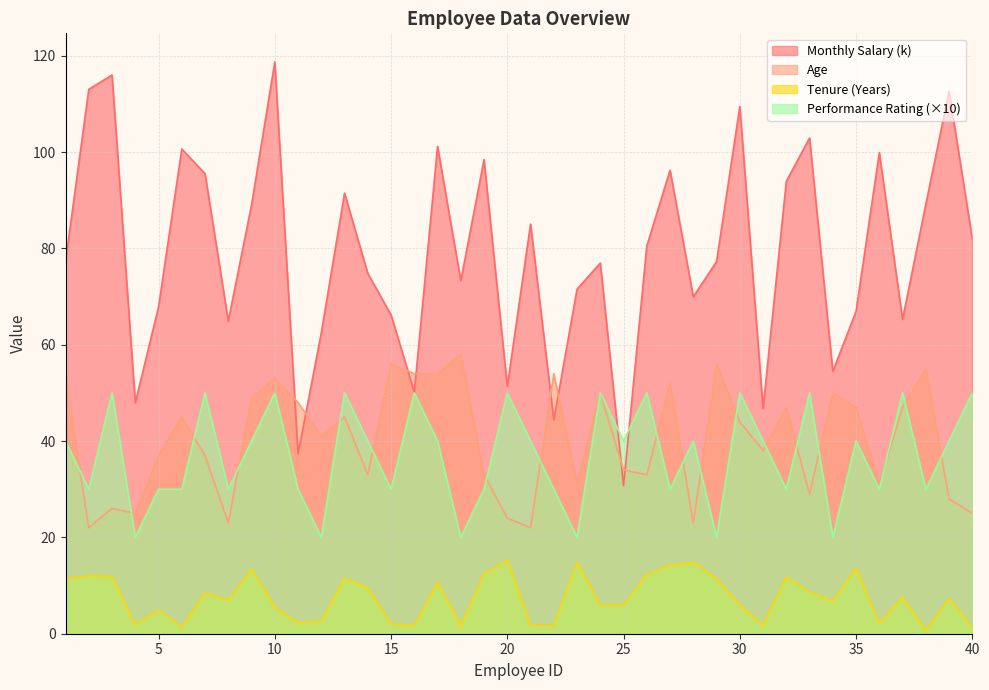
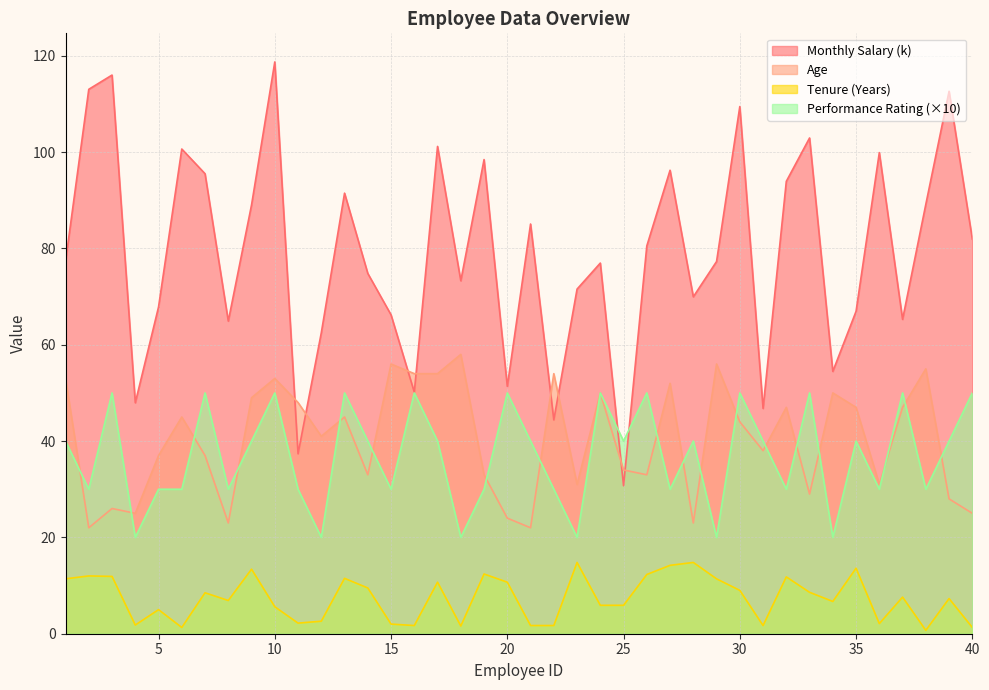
Tenure (Years), 20: 15 -> 11
Tenure (Years), 30: 6 -> 9
